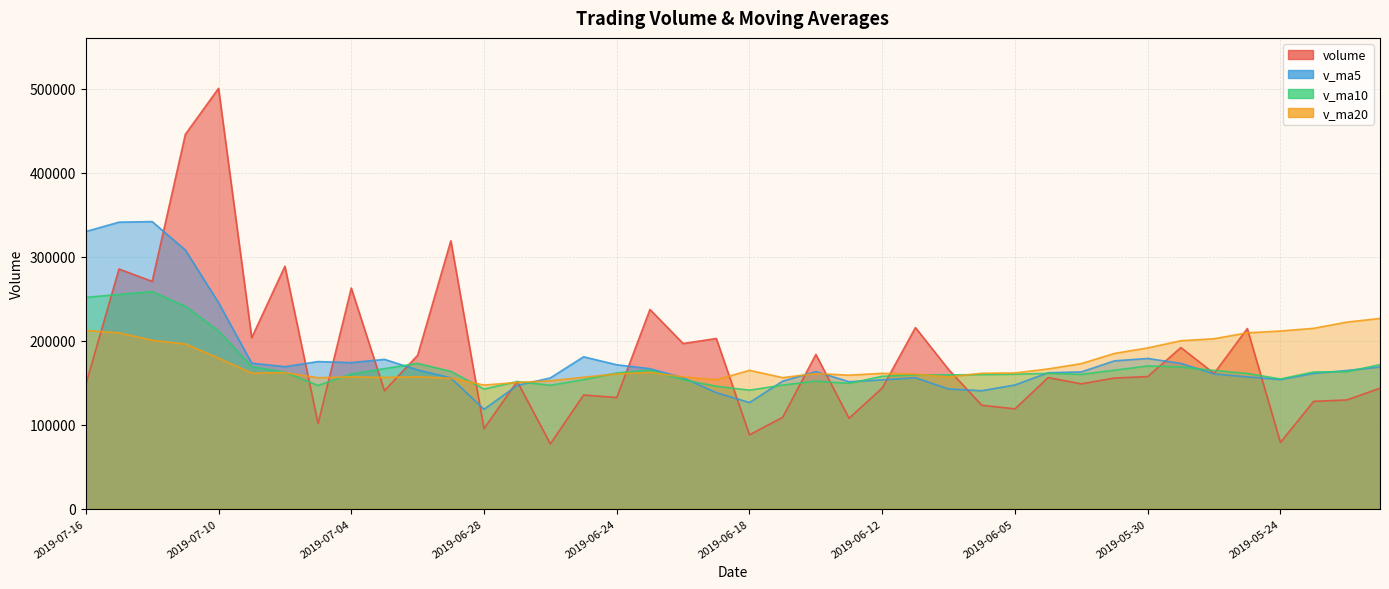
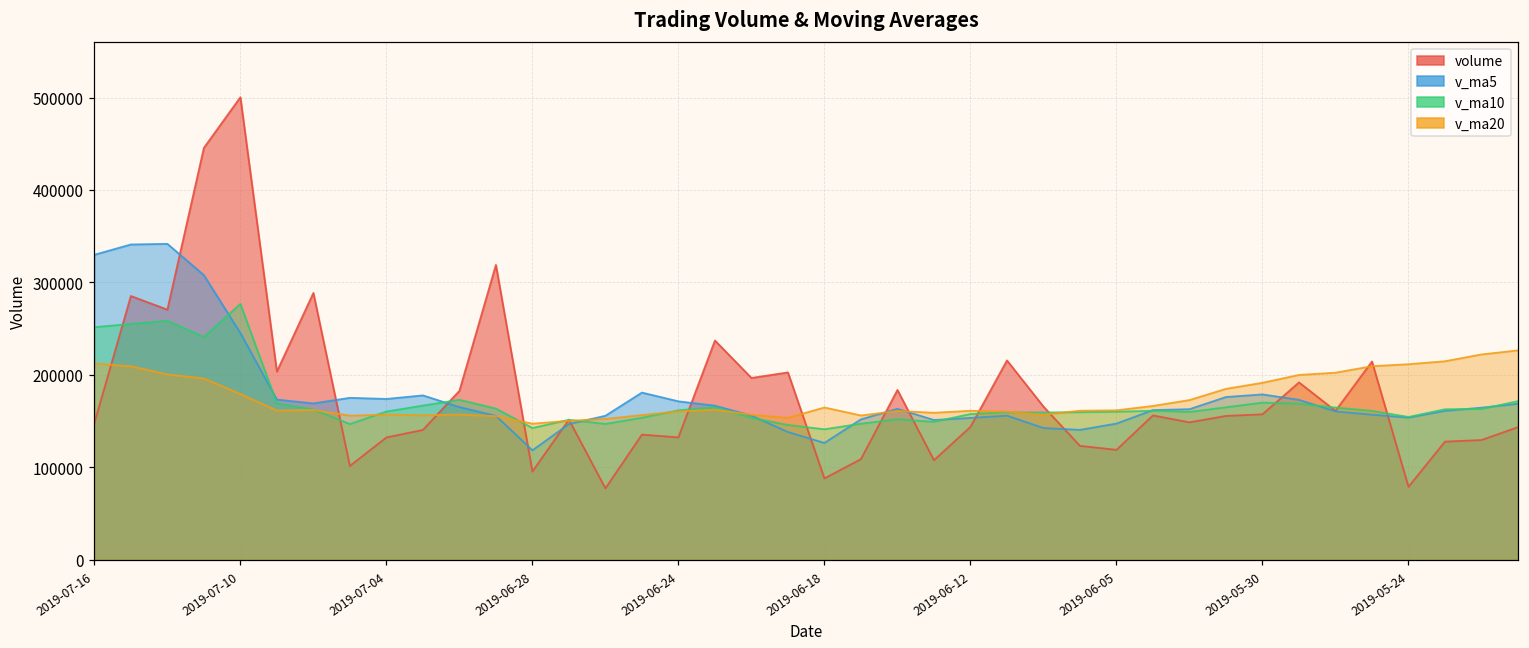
v_ma10, 2019-07-10: 210000 -> 280000
volume, 2019-07-04: 260000 -> 130000
